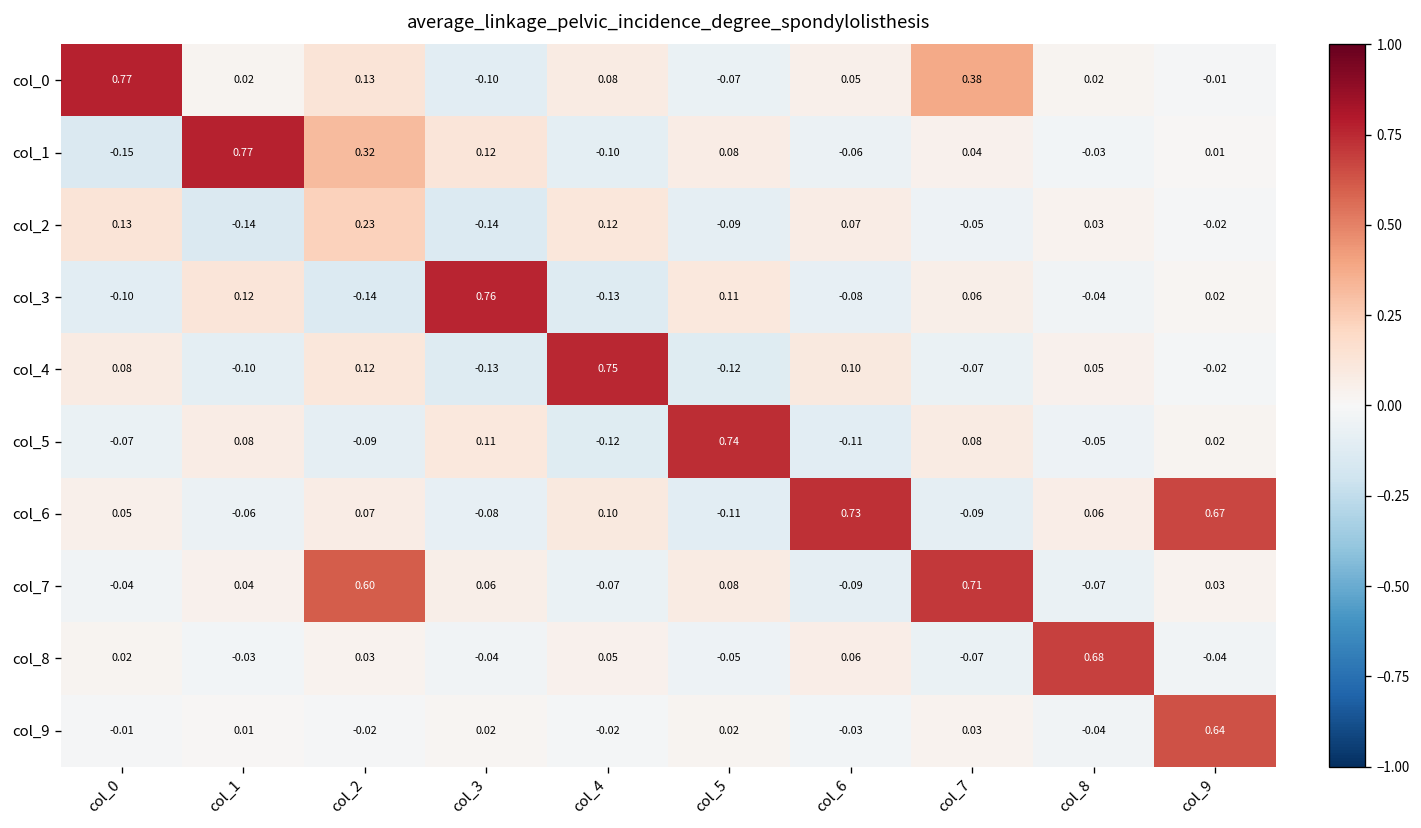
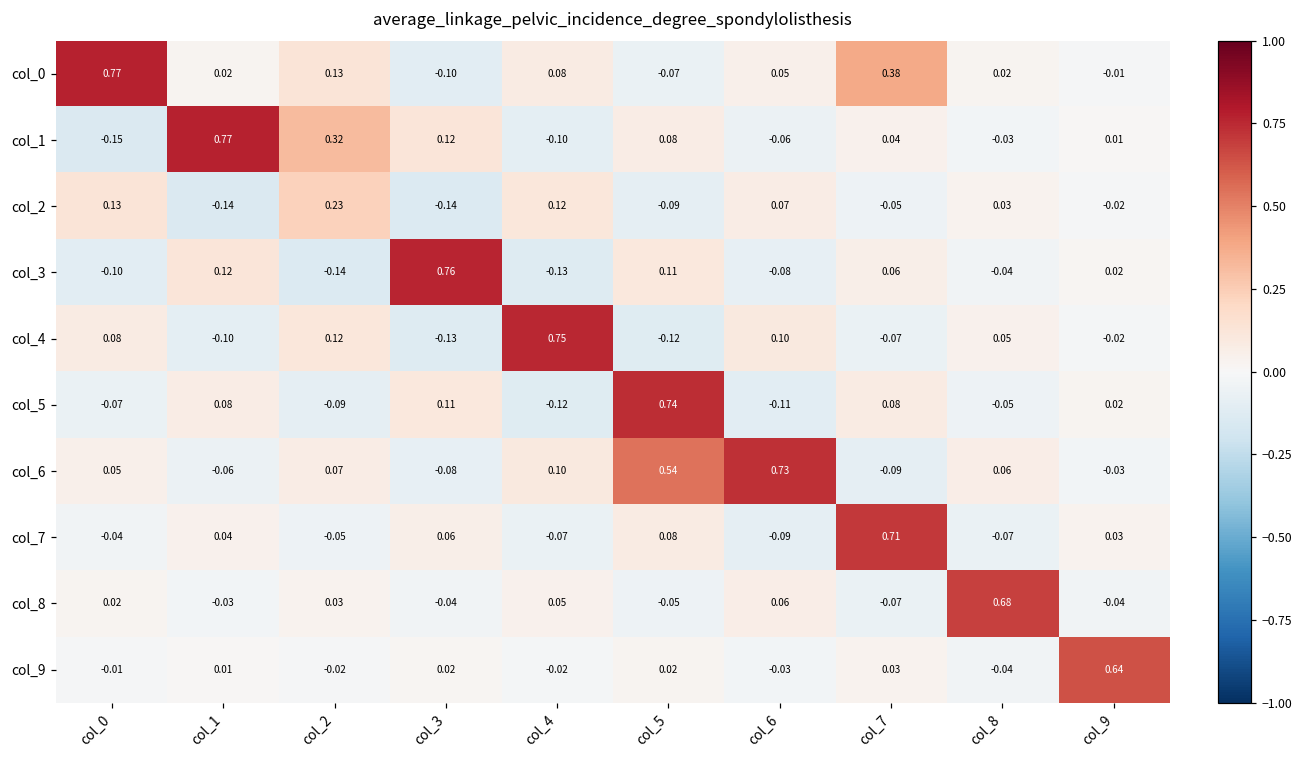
col_6, col_5: -0.11 -> 0.54
col_6, col_9: 0.67 -> -0.03
col_7, col_2: 0.60 -> -0.05
